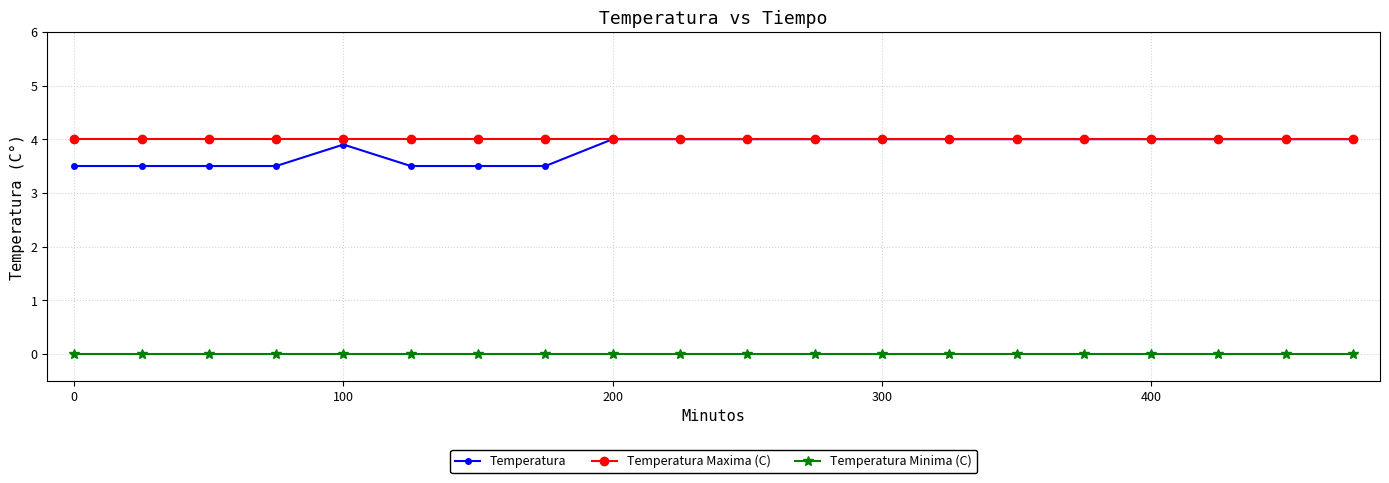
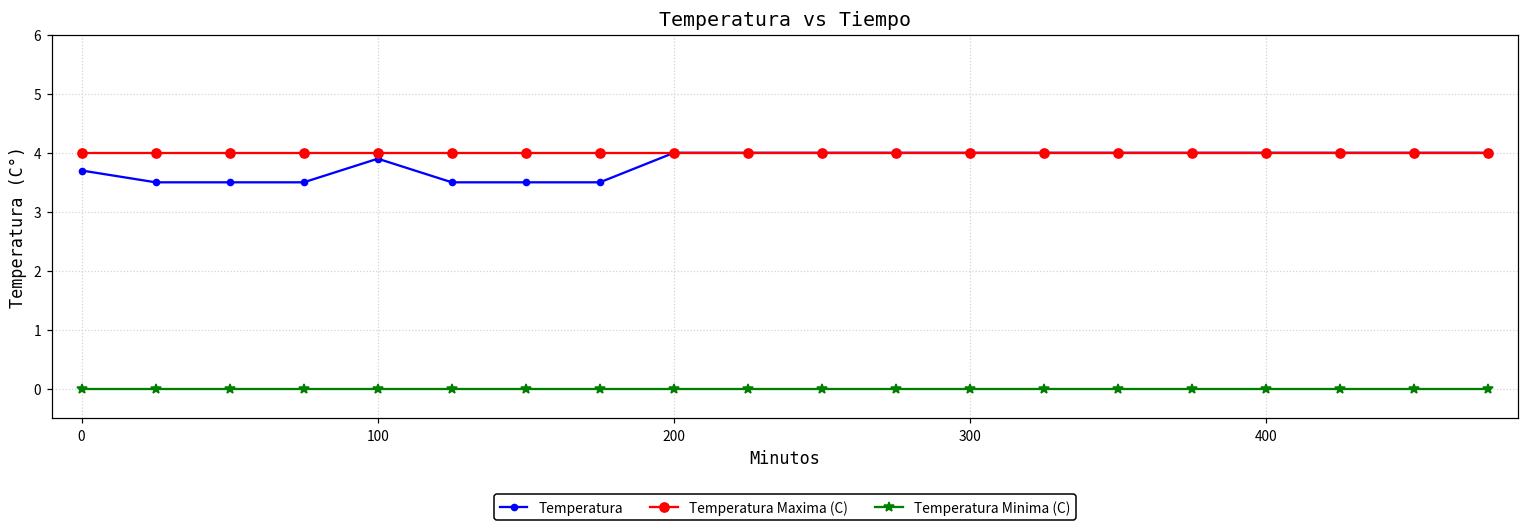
Temperatura, 0: 3.5 -> 3.7
